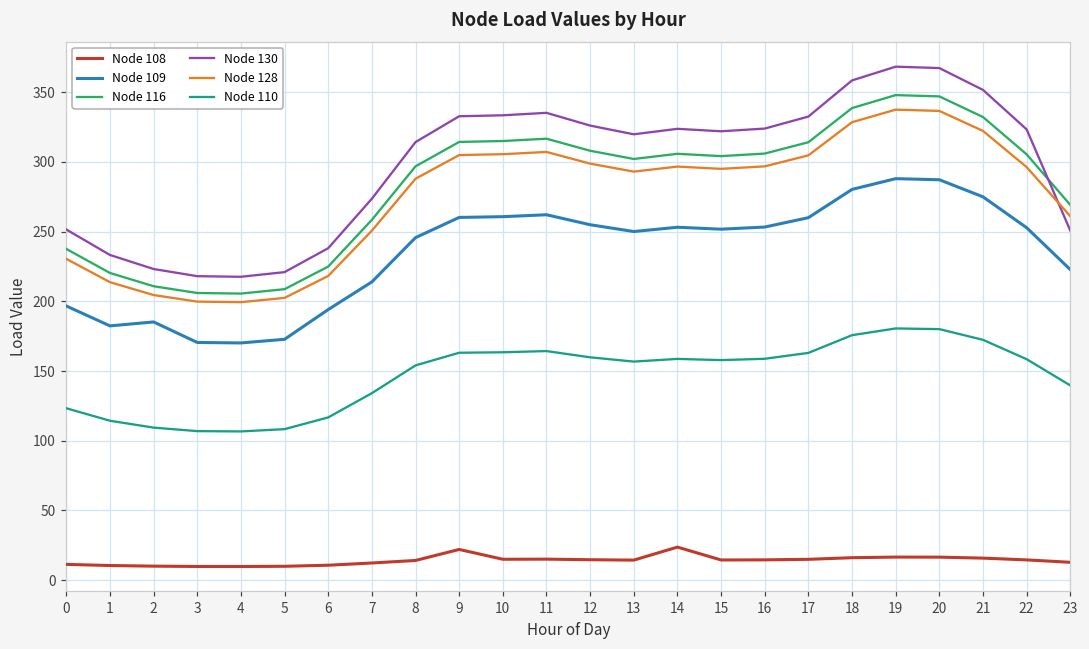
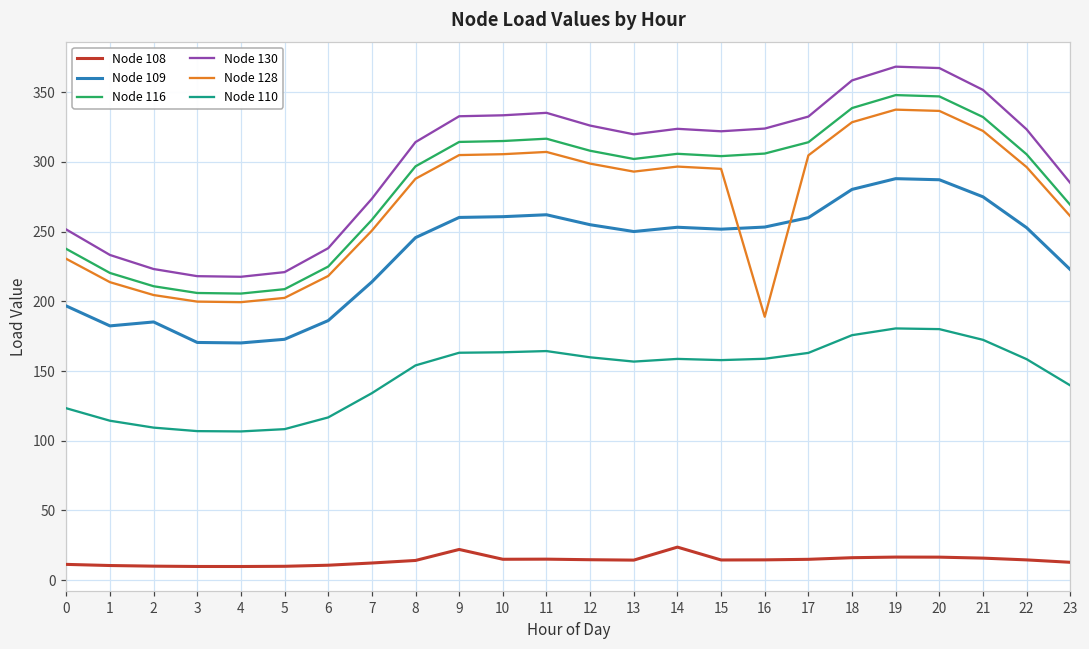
Node 109, 6: 194 -> 186
Node 128, 16: 297 -> 189
Node 130, 23: 251 -> 285
